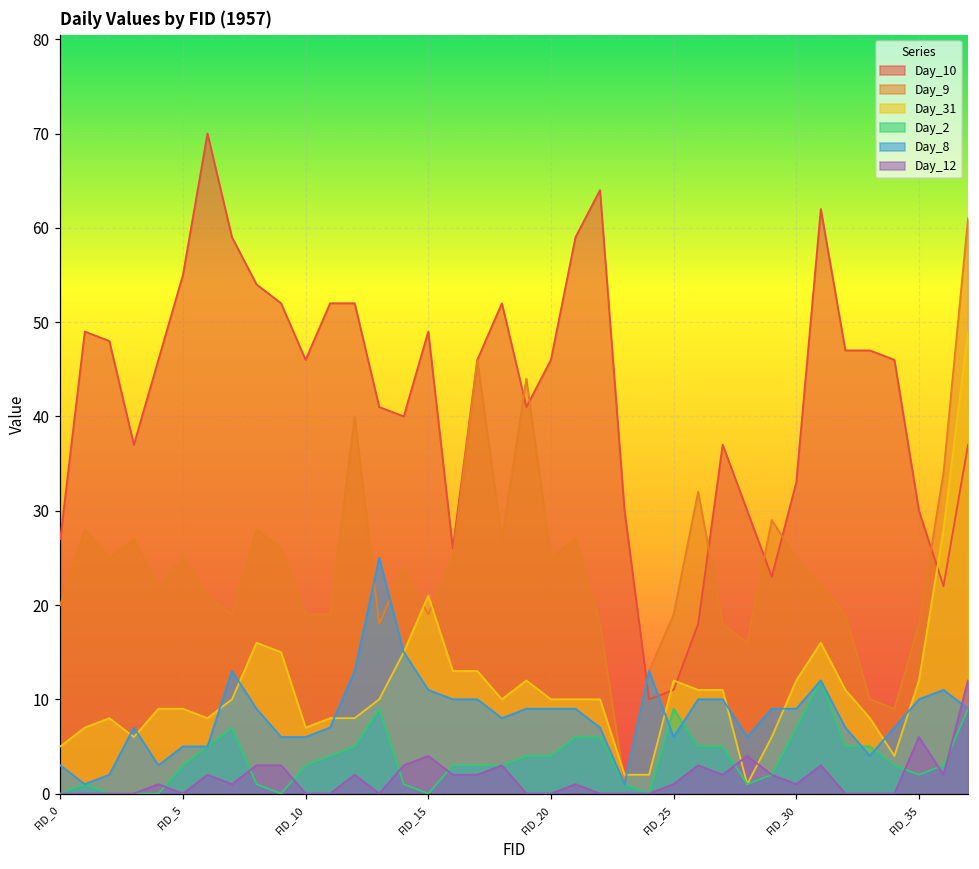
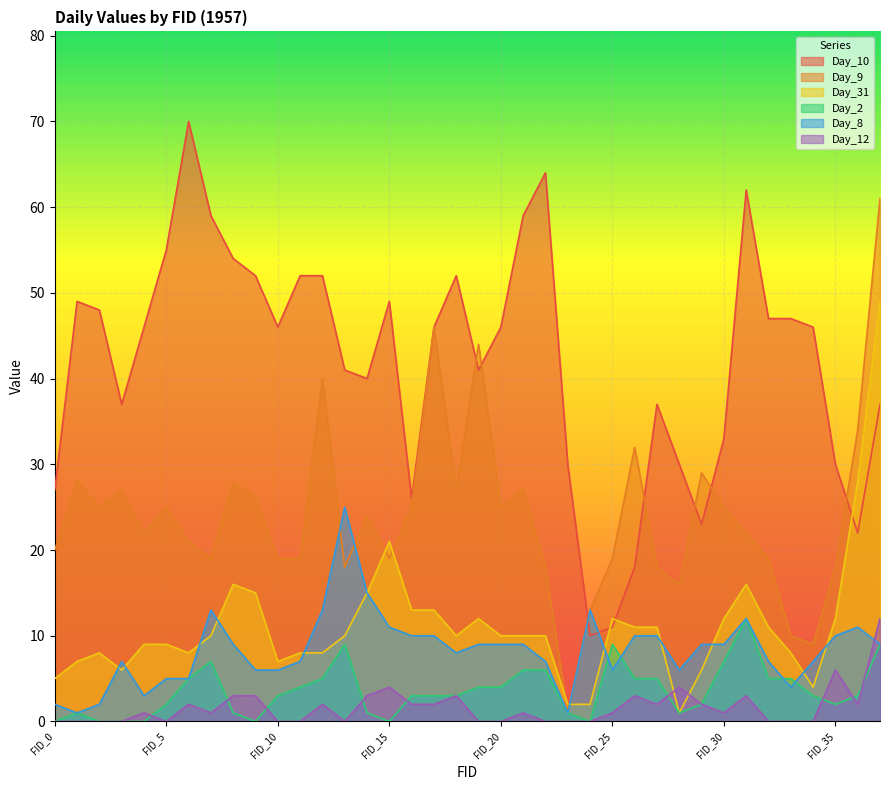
Day_8, FID_0: 3 -> 2
Day_2, FID_5: 3 -> 2
